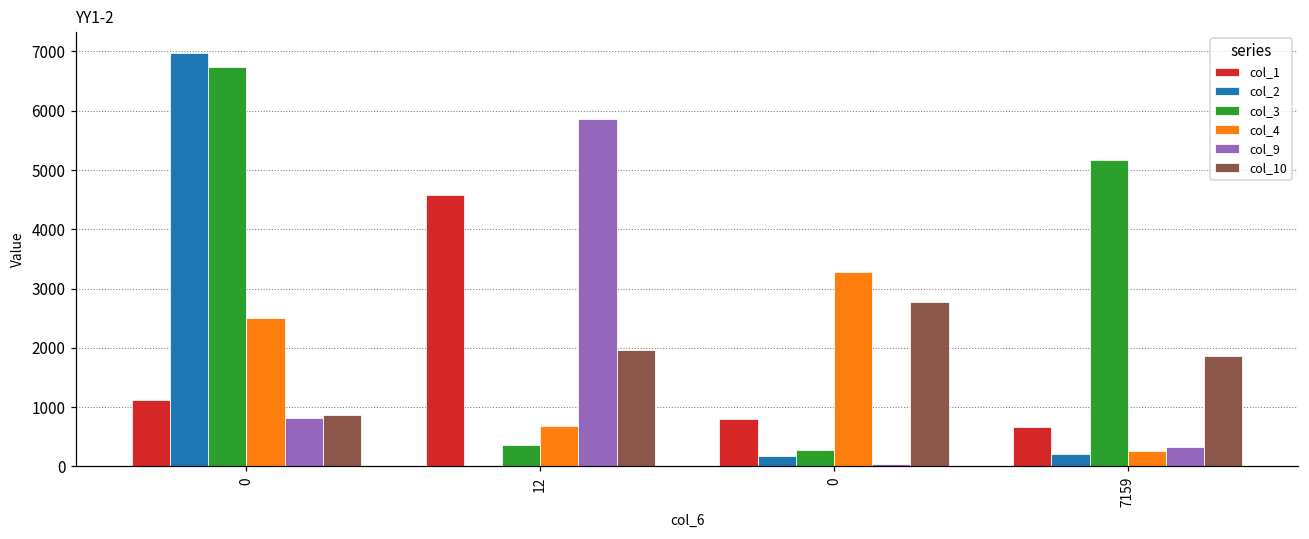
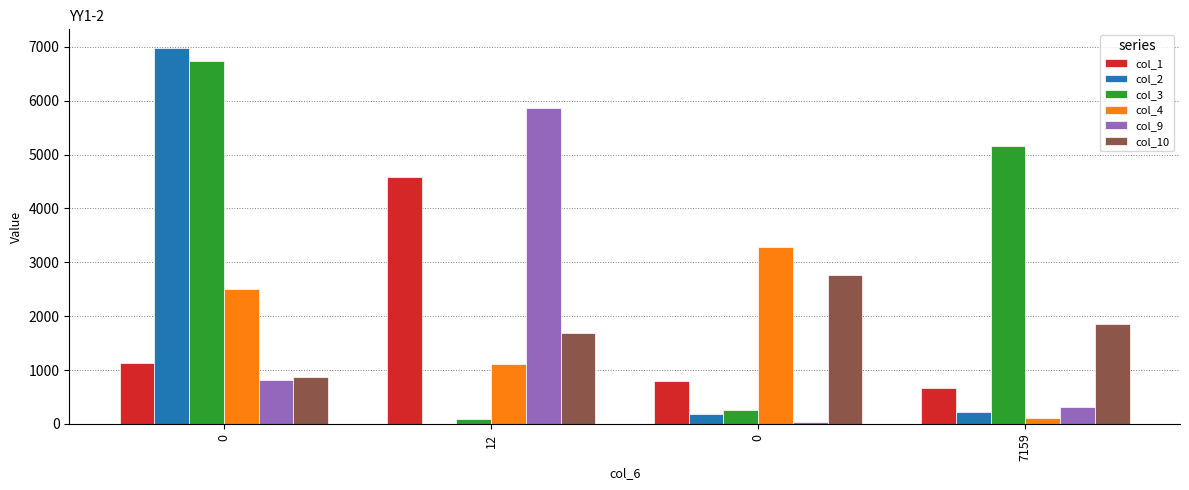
col_3, 12: 400 -> 100
col_4, 12: 700 -> 1100
col_10, 12: 2000 -> 1700
col_4, 7159: 300 -> 100
